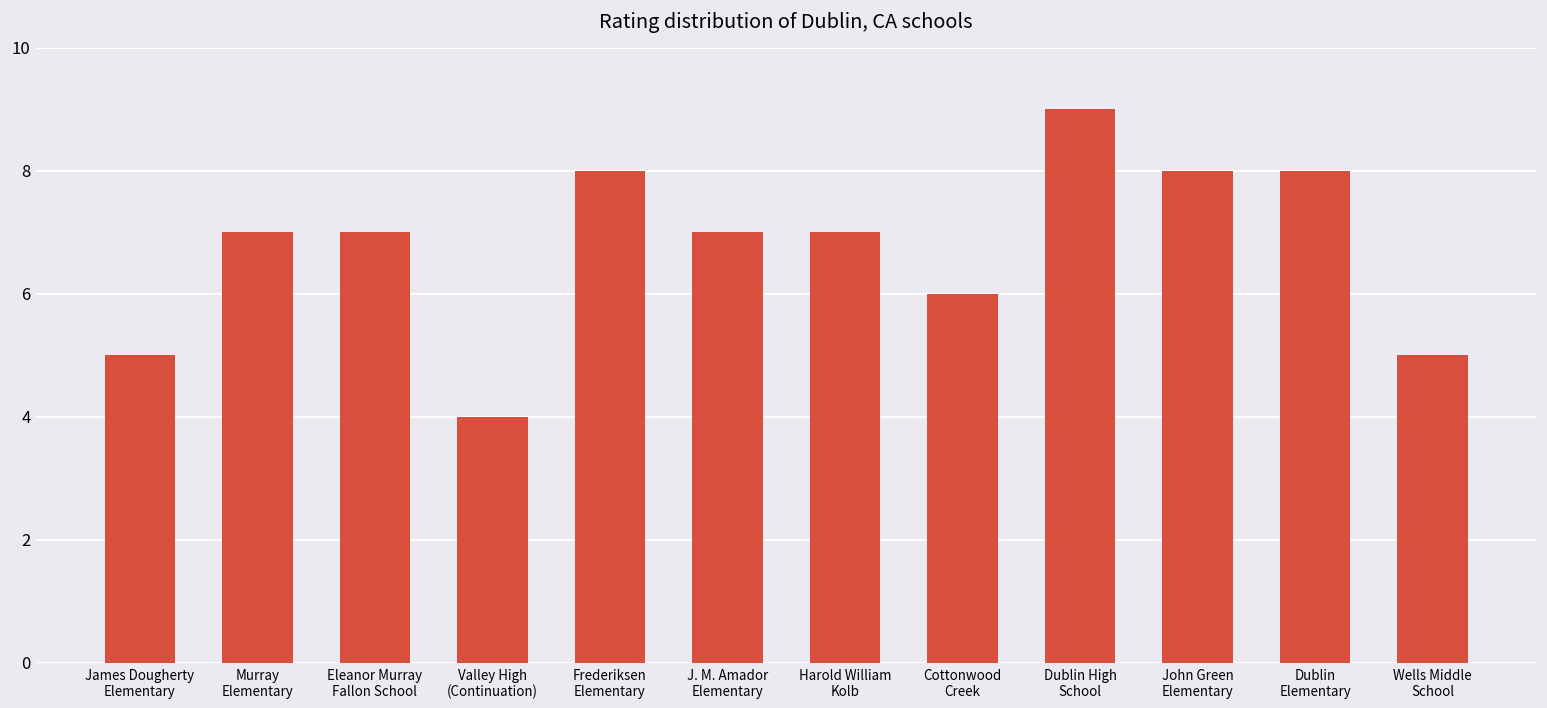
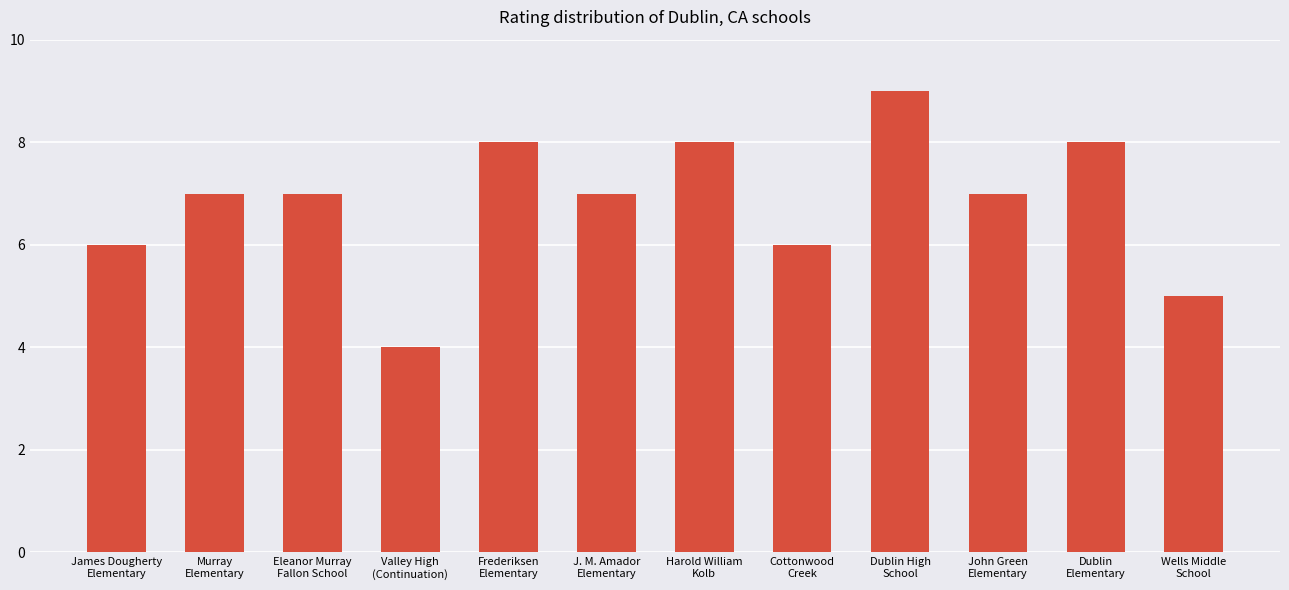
James Dougherty Elementary: 5 -> 6
Harold William Kolb: 7 -> 8
John Green Elementary: 8 -> 7
